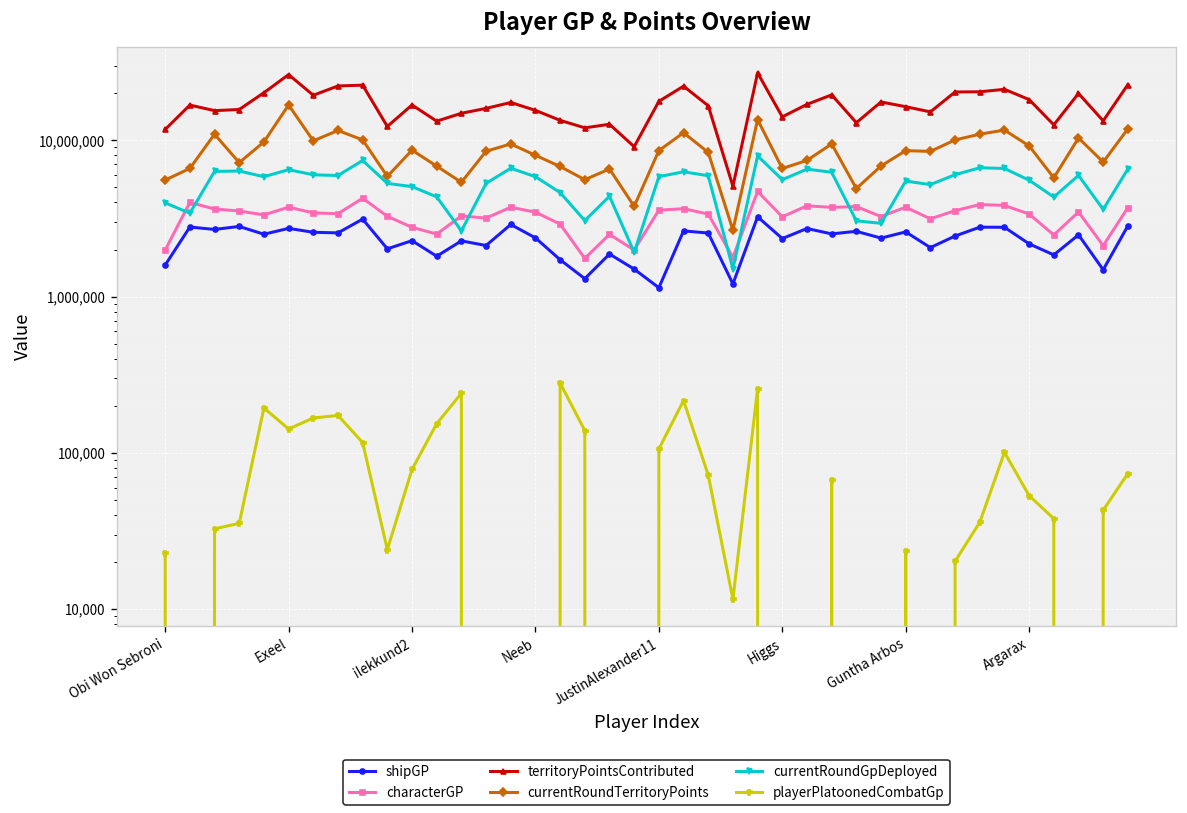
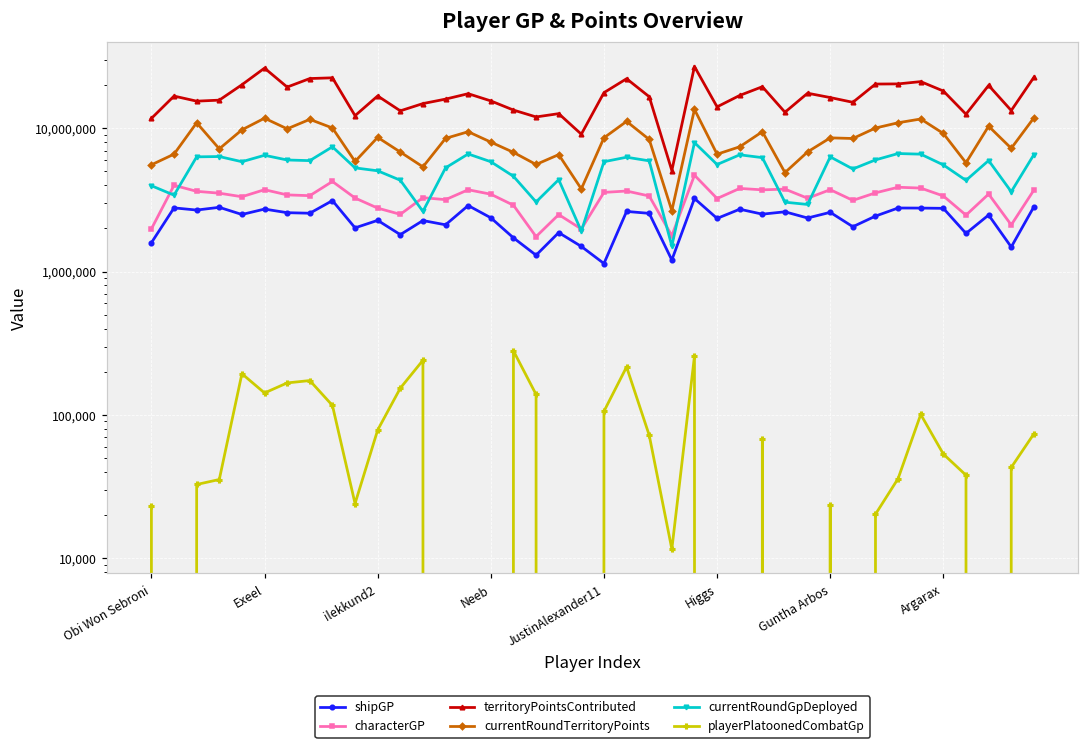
currentRoundTerritoryPoints, Exeel: 17,000,000 -> 12,000,000
currentRoundGpDeployed, Guntha Arbos: 5,500,000 -> 6,000,000
shipGP, Argarax: 2,200,000 -> 2,800,000
